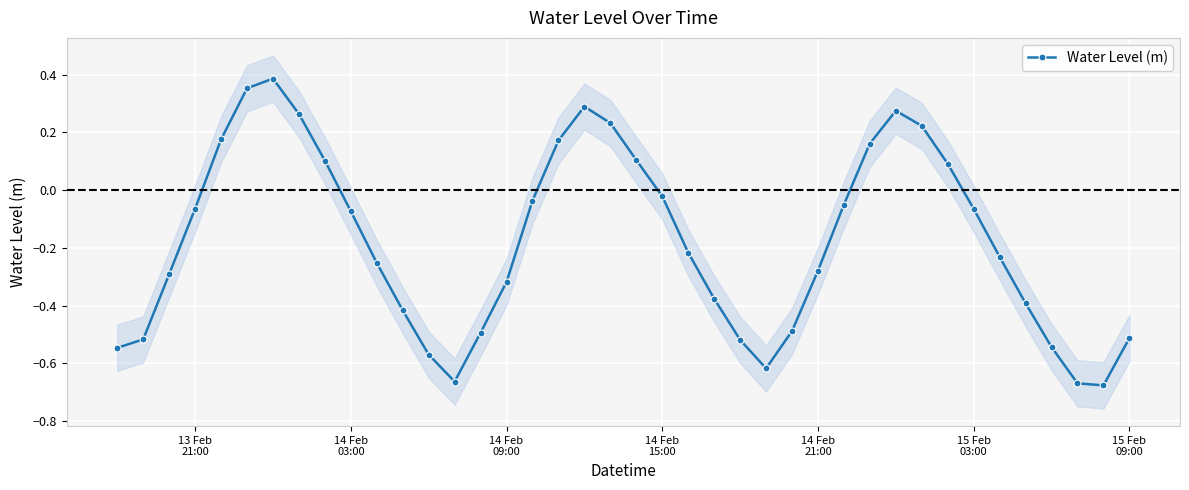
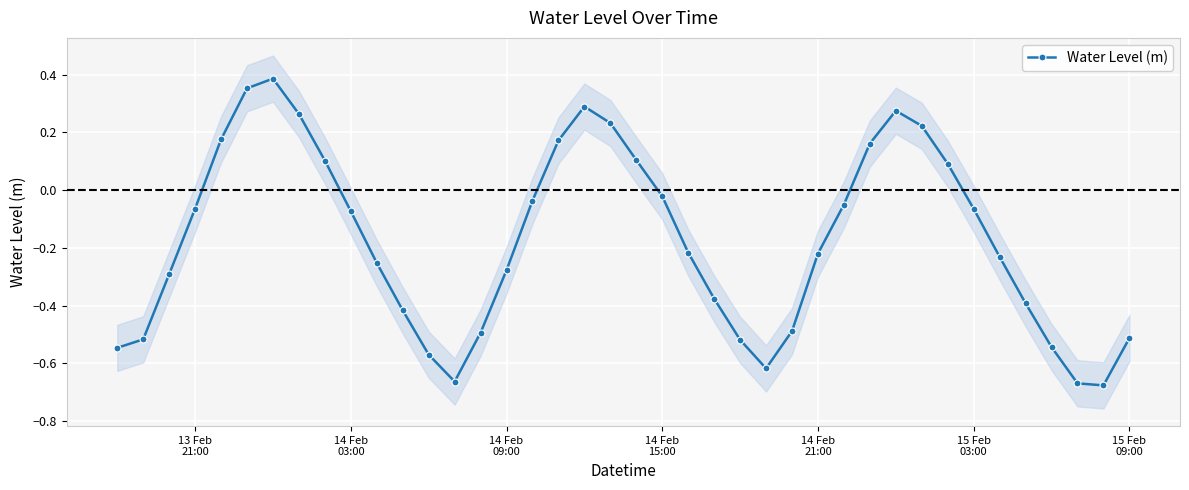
Water Level (m), 14 Feb 09:00: -0.32 -> -0.28
Water Level (m), 14 Feb 21:00: -0.28 -> -0.22
